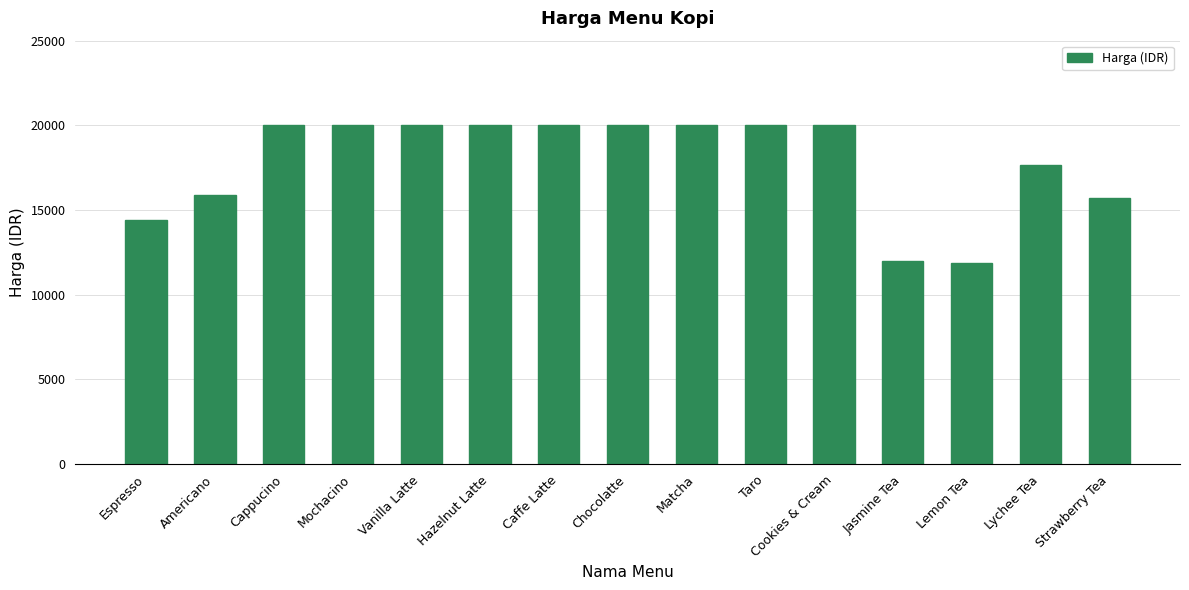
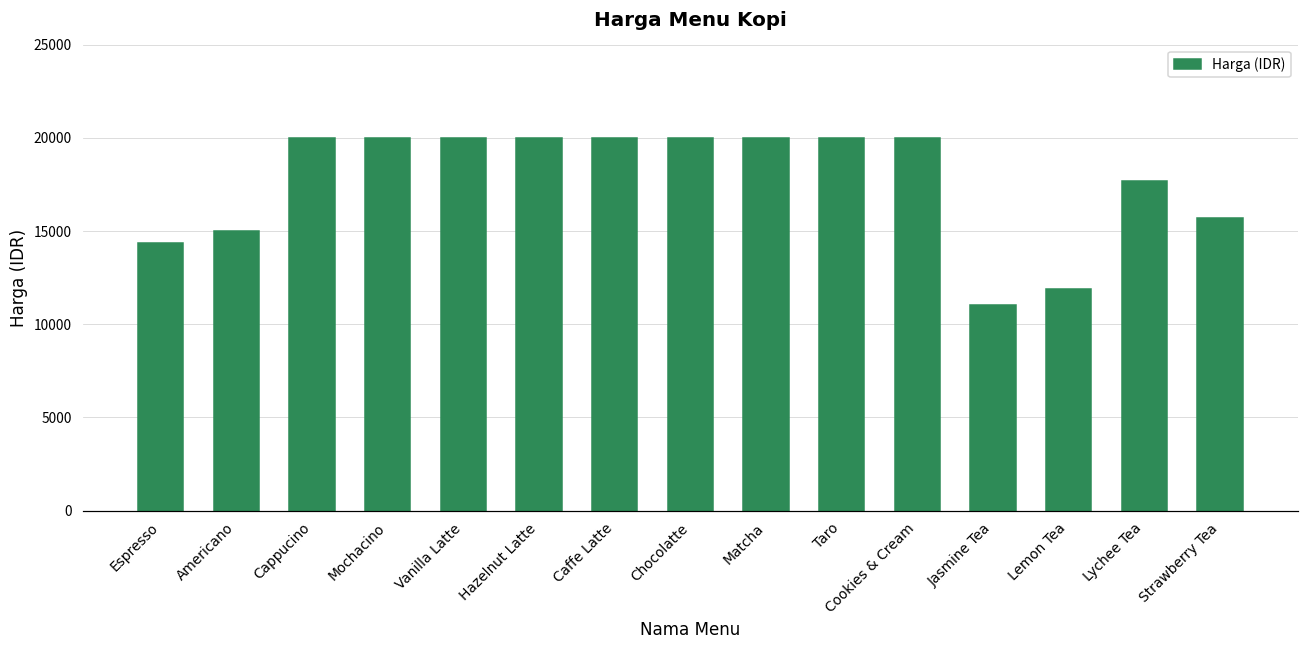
Americano: 15900 -> 15000
Jasmine Tea: 12000 -> 11000
